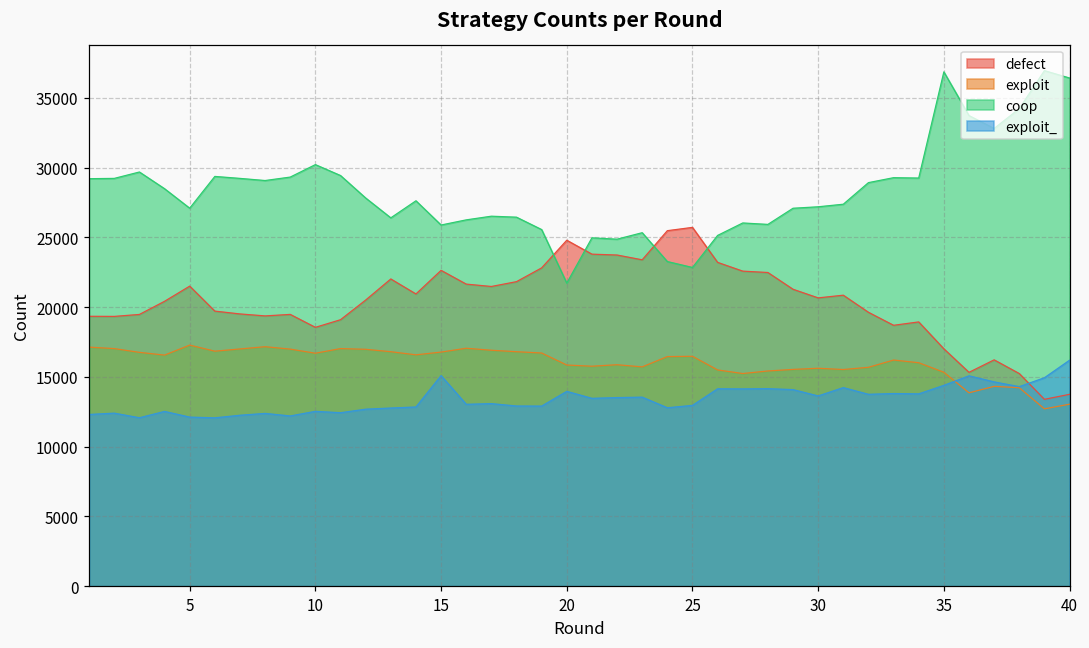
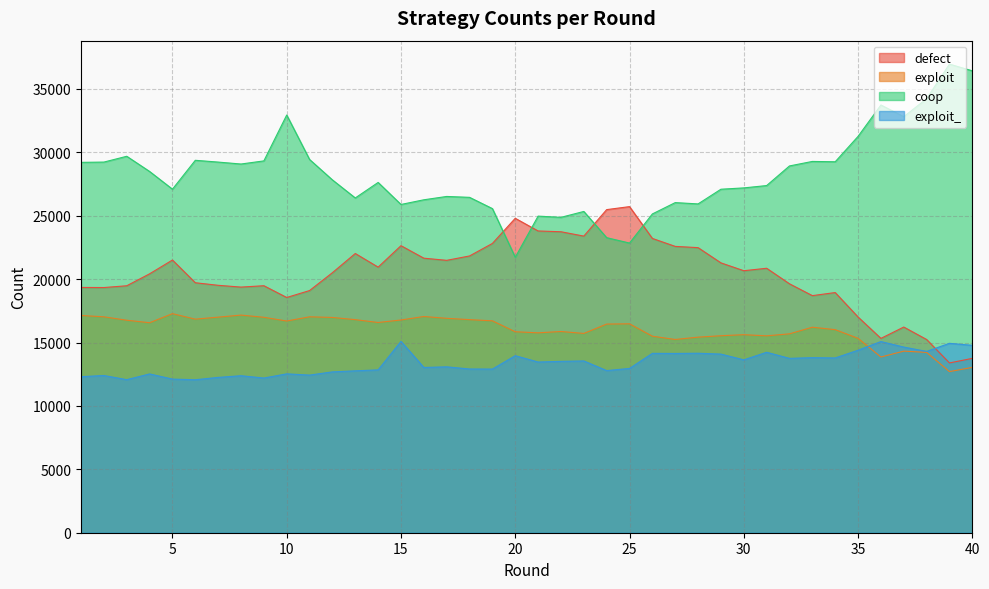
coop, 10: 30200 -> 32900
coop, 35: 36900 -> 31300
exploit_, 40: 16200 -> 14800
